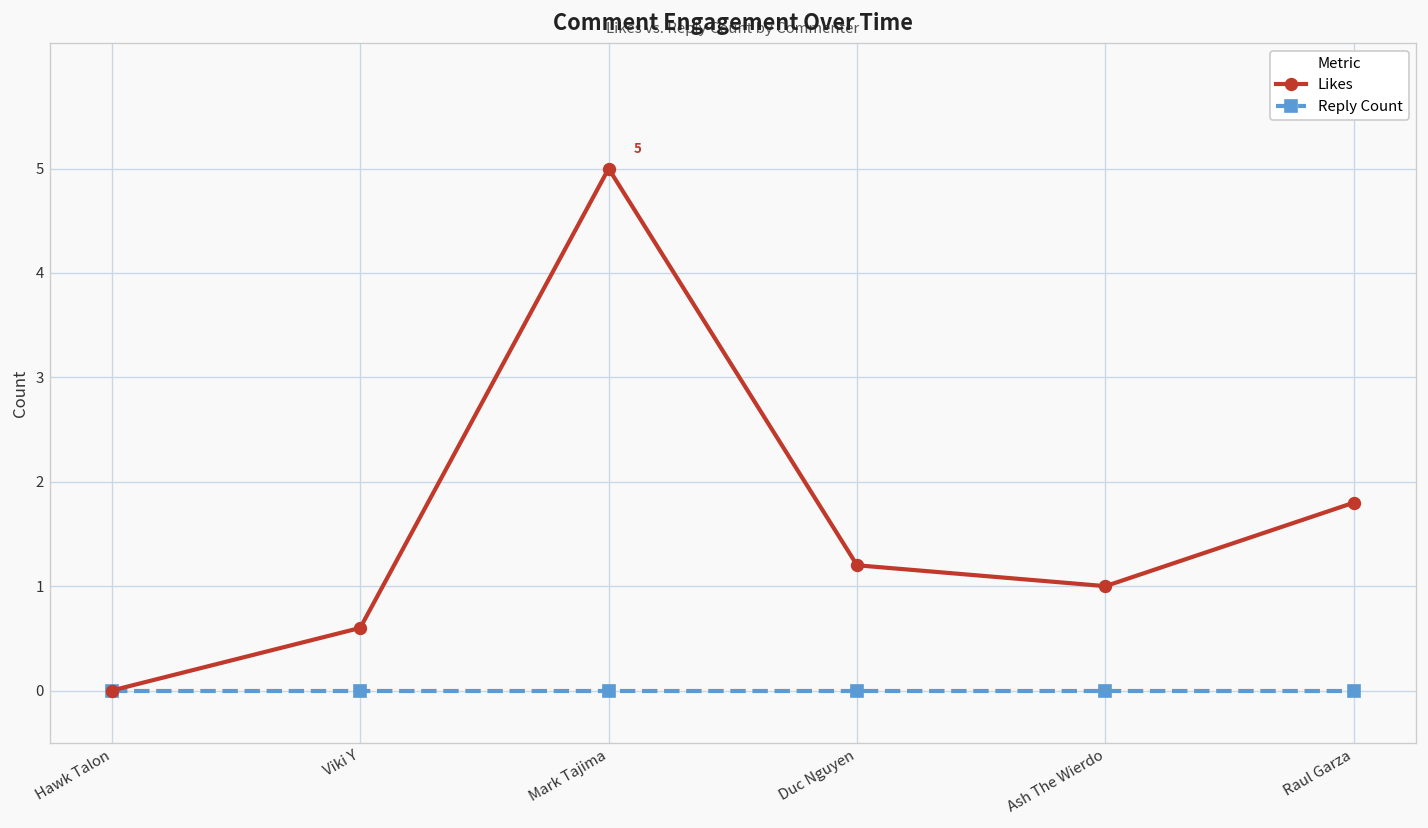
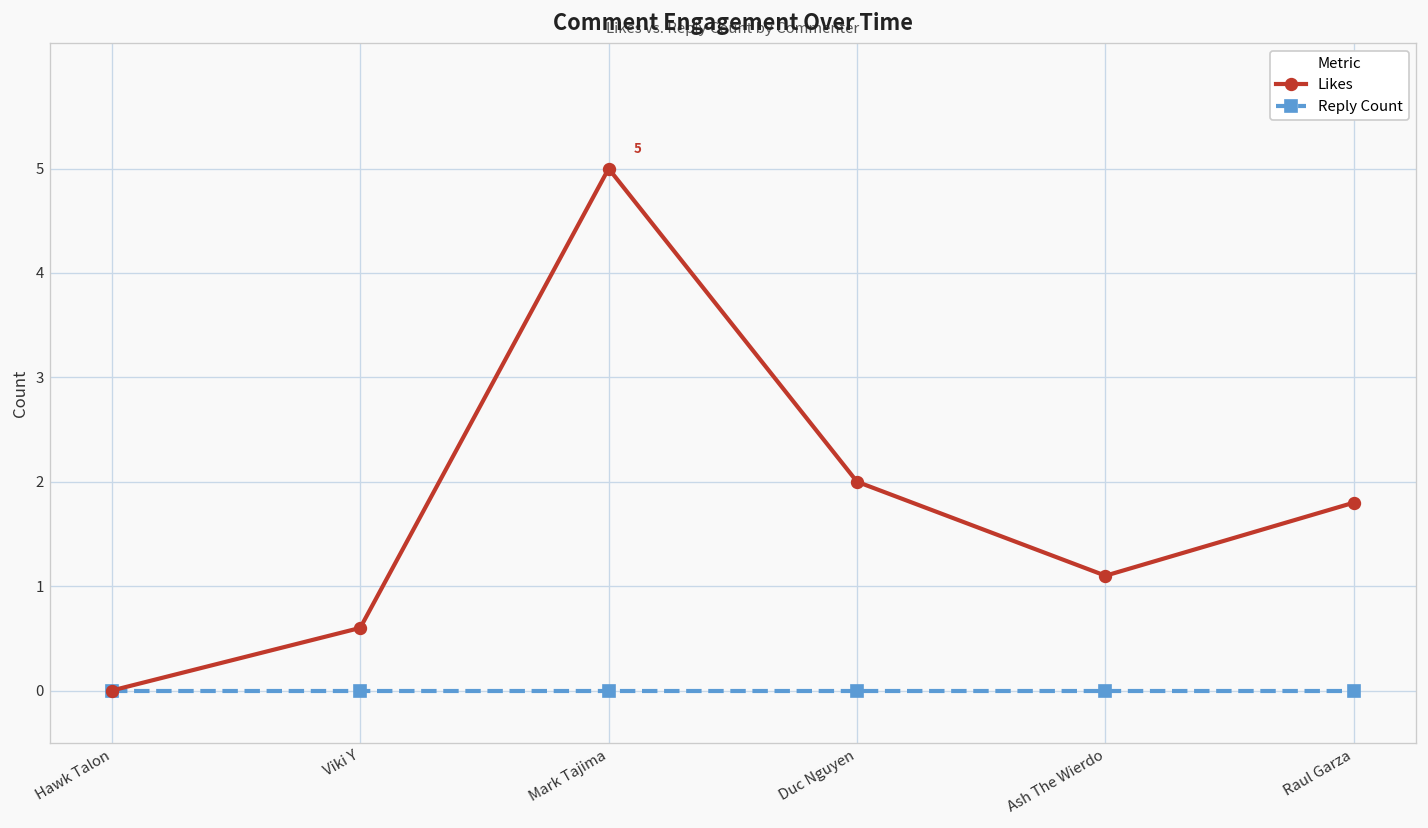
Likes, Duc Nguyen: 1.2 -> 2.0
Likes, Ash The Wierdo: 1.0 -> 1.1
